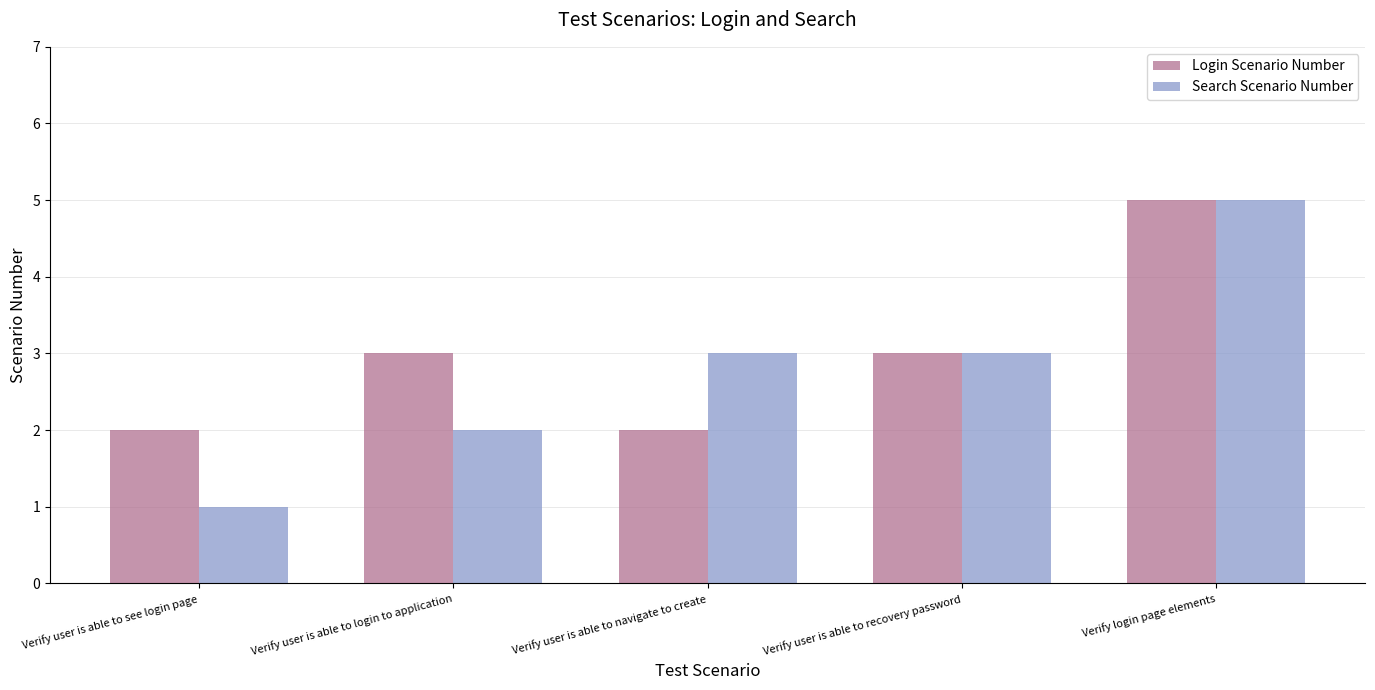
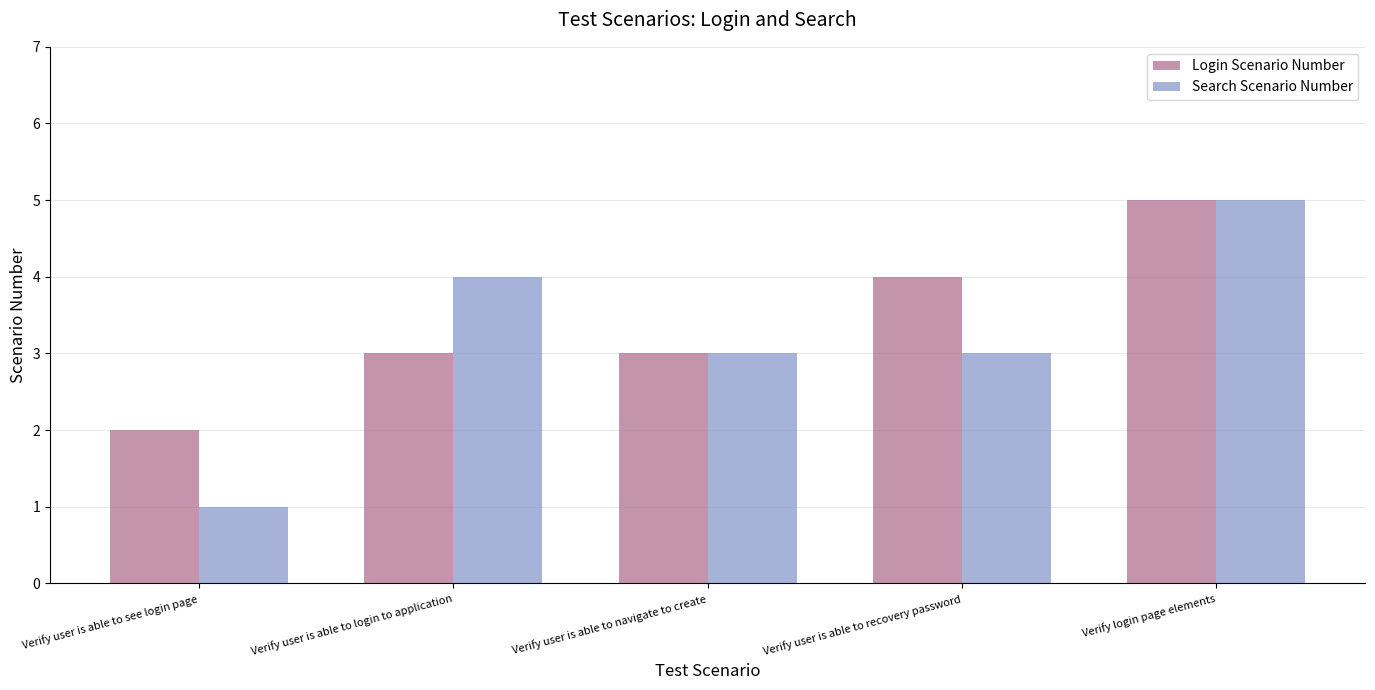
Search Scenario Number, Verify user is able to login to application: 2 -> 4
Login Scenario Number, Verify user is able to navigate to create: 2 -> 3
Login Scenario Number, Verify user is able to recovery password: 3 -> 4
